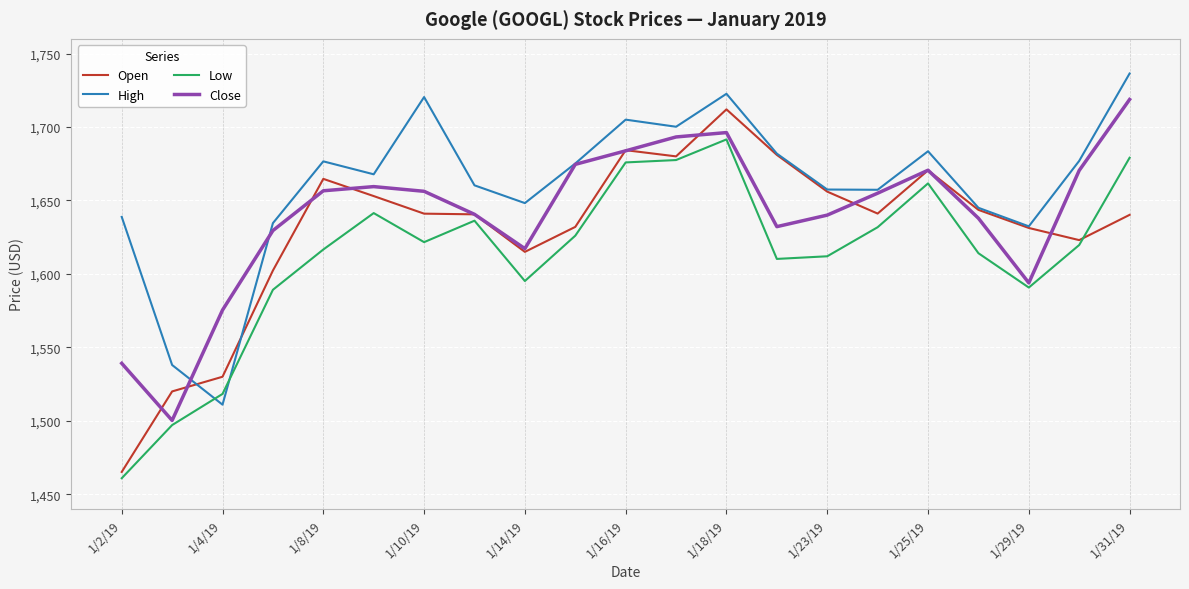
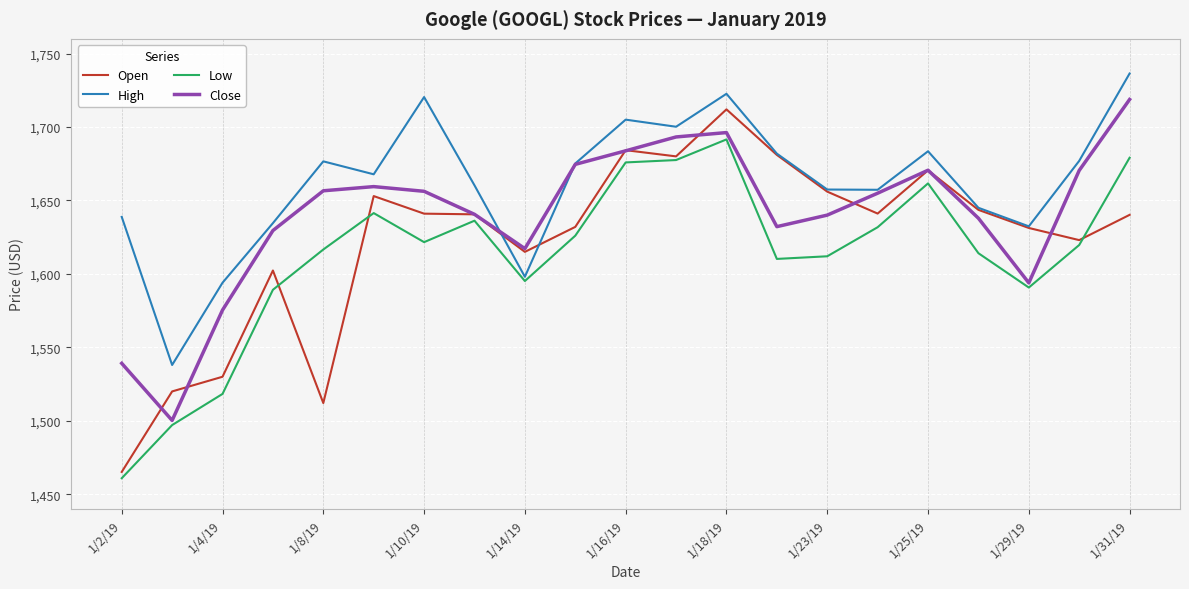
High, 1/4/19: 1,511 -> 1,594
Open, 1/8/19: 1,665 -> 1,512
High, 1/14/19: 1,648 -> 1,598
